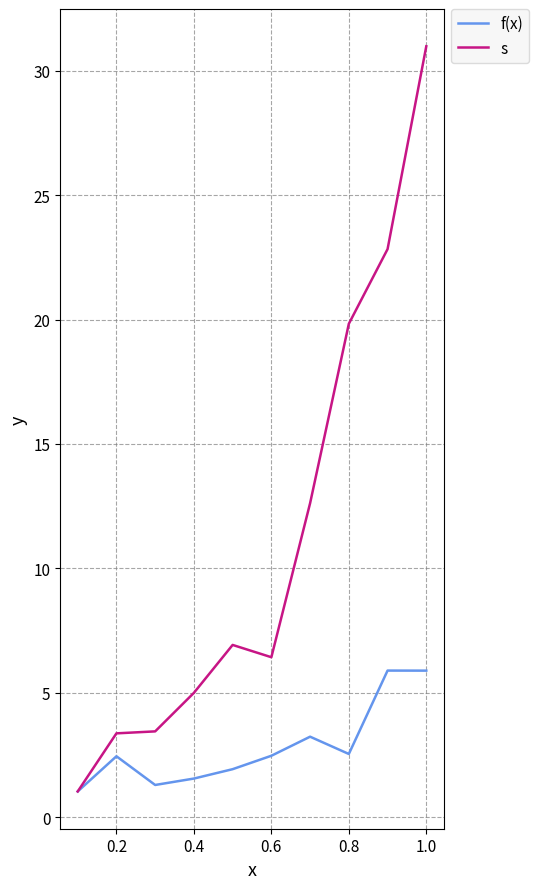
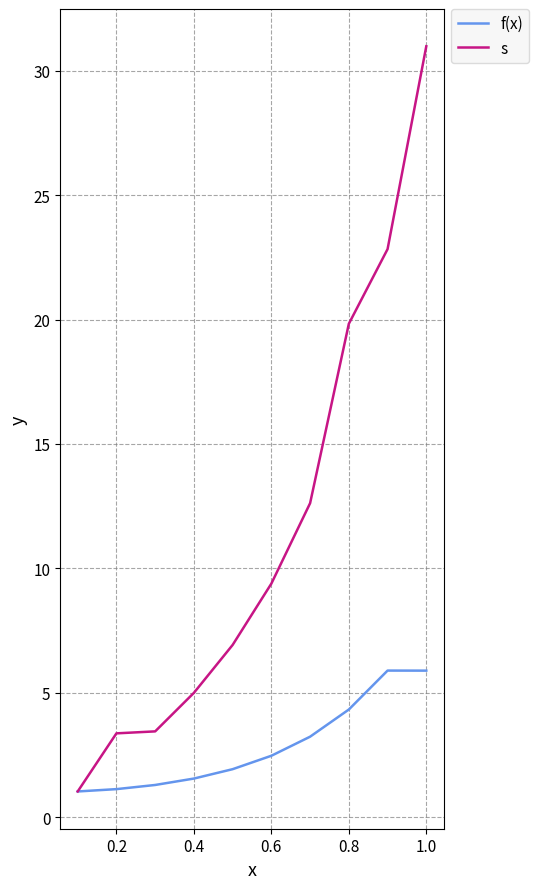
f(x), 0.2: 2.4 -> 1.1
s, 0.6: 6.4 -> 9.4
f(x), 0.8: 2.5 -> 4.3
